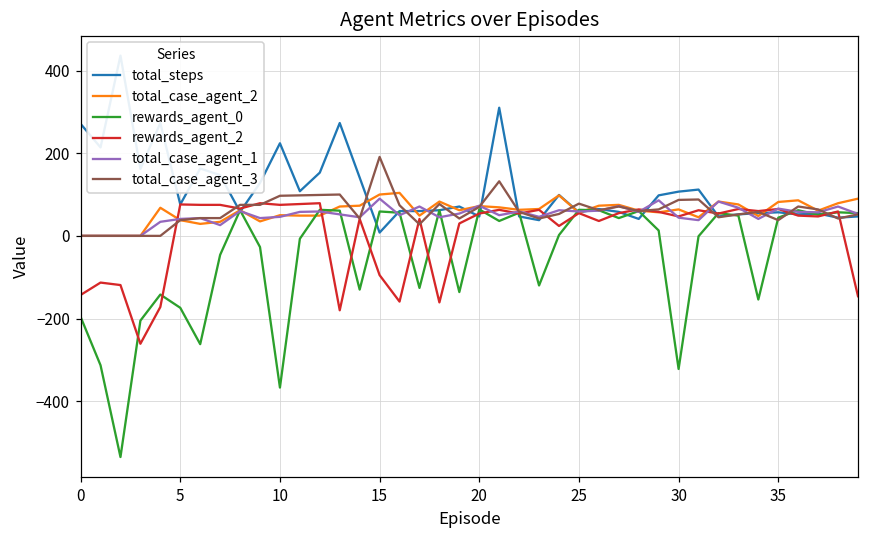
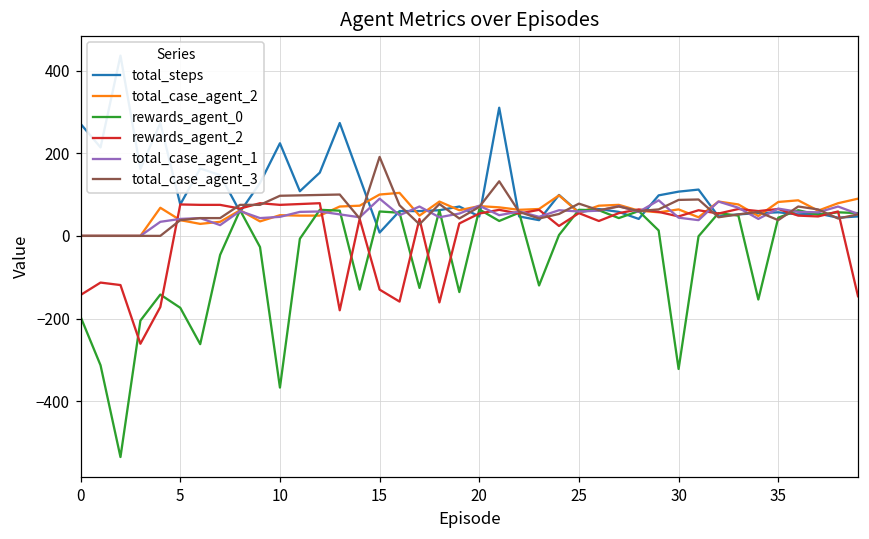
rewards_agent_2, 15: -100 -> -130
